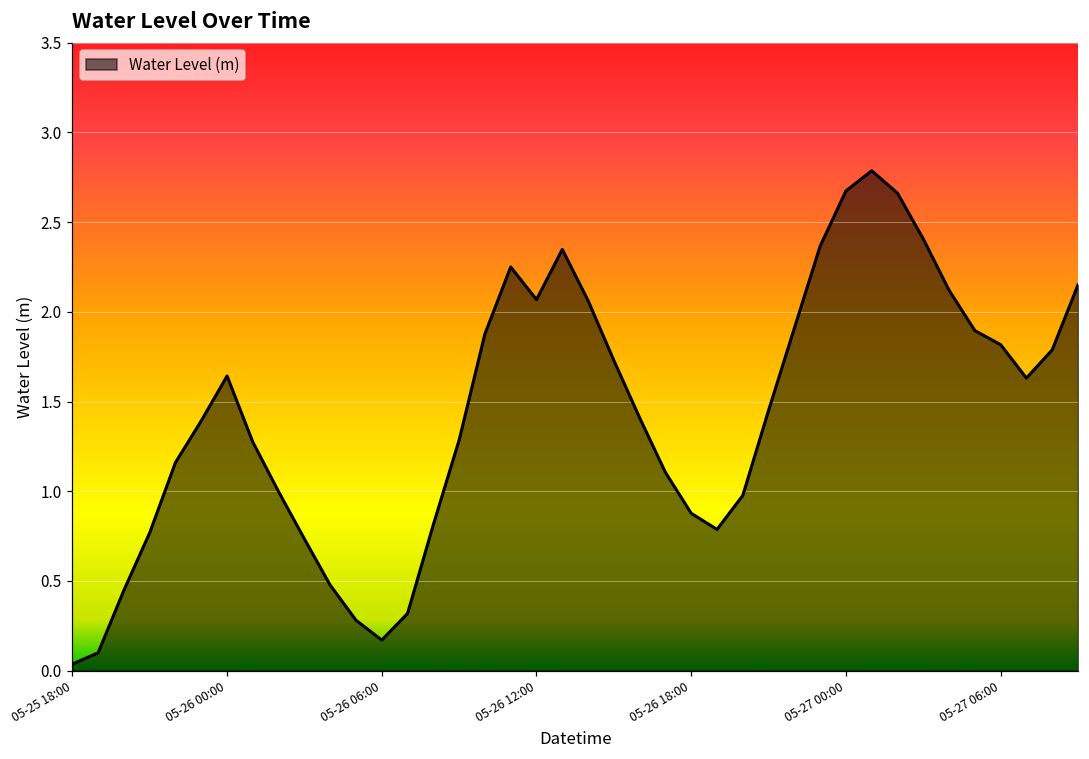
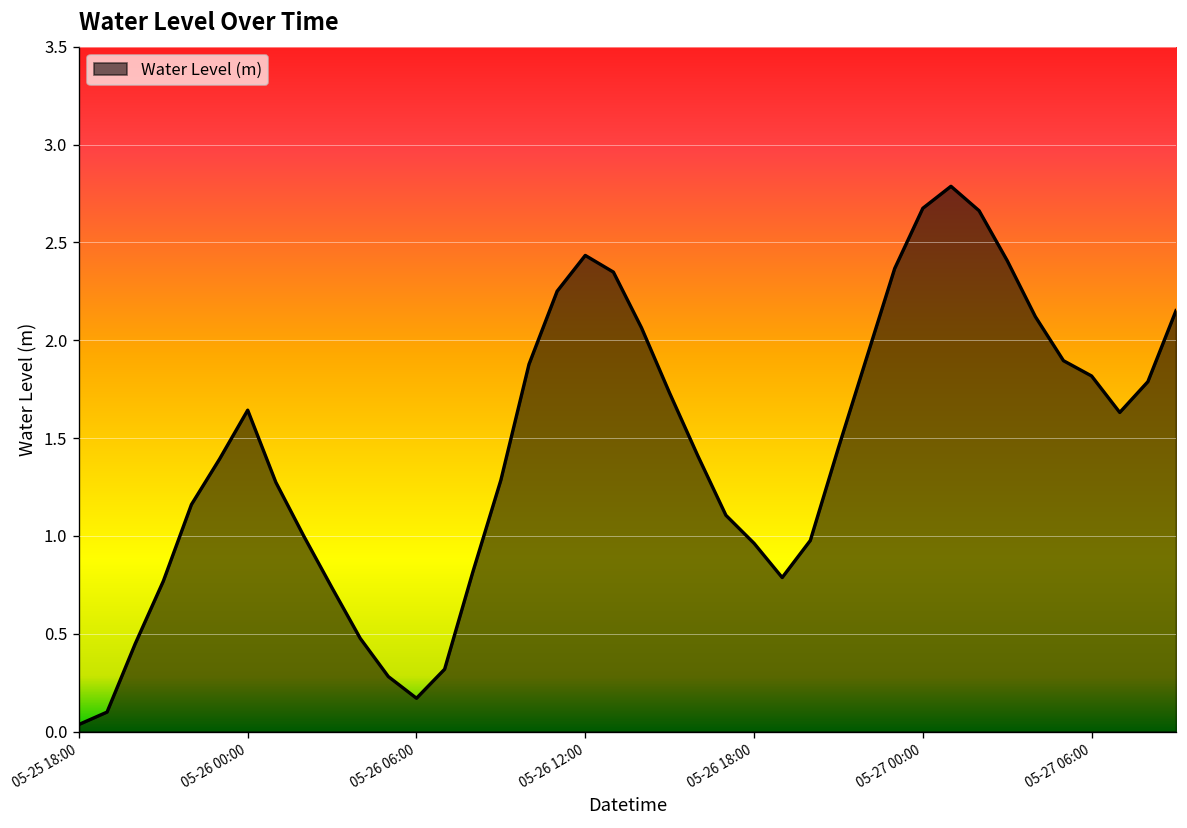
05-26 12:00: 2.07 -> 2.43
05-26 18:00: 0.88 -> 0.96
